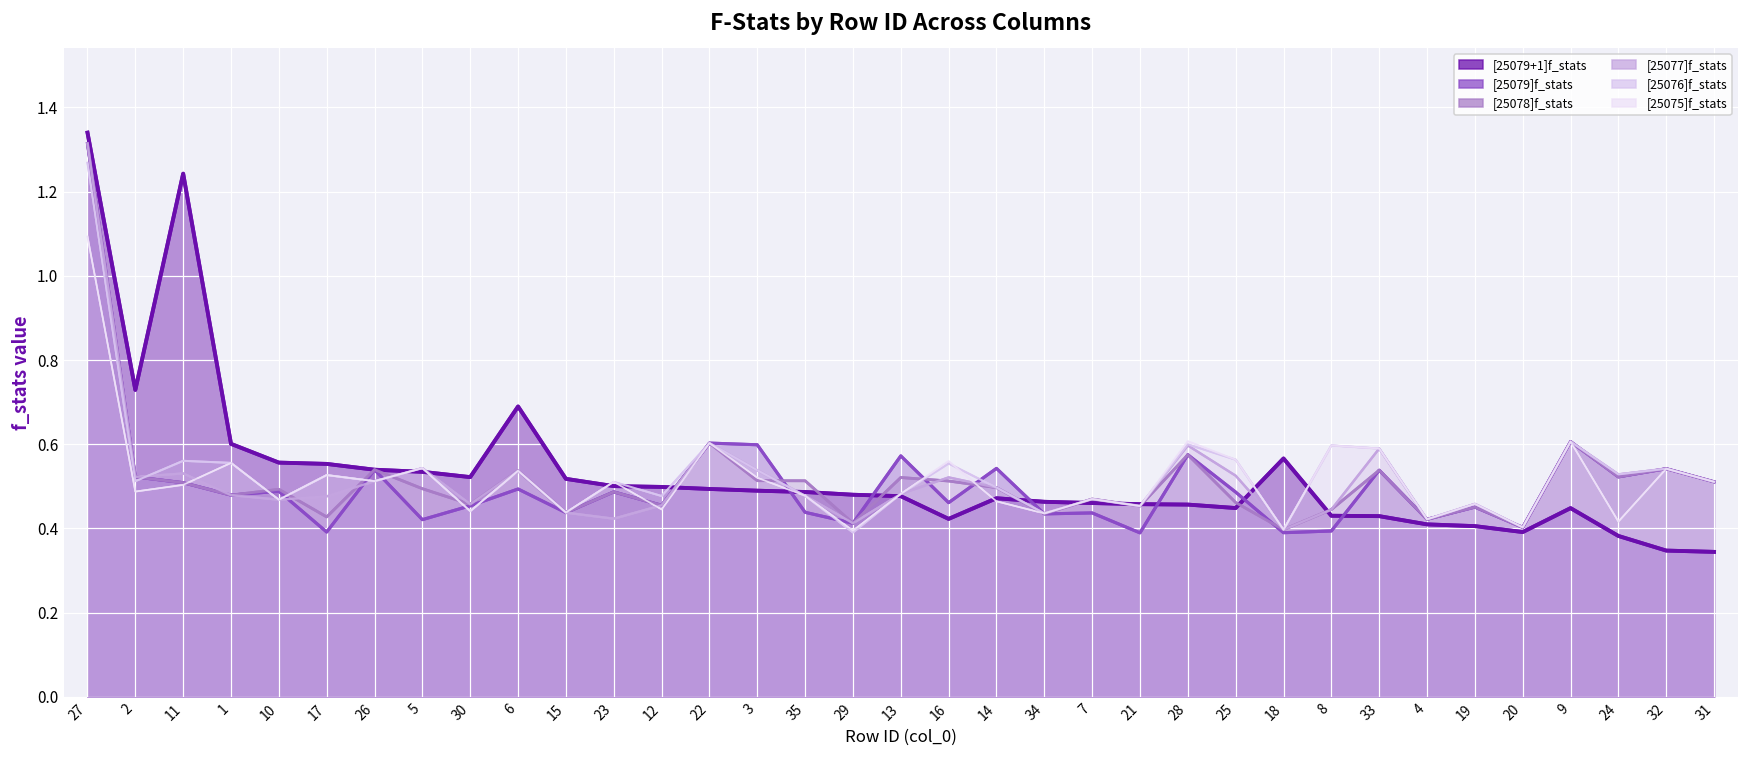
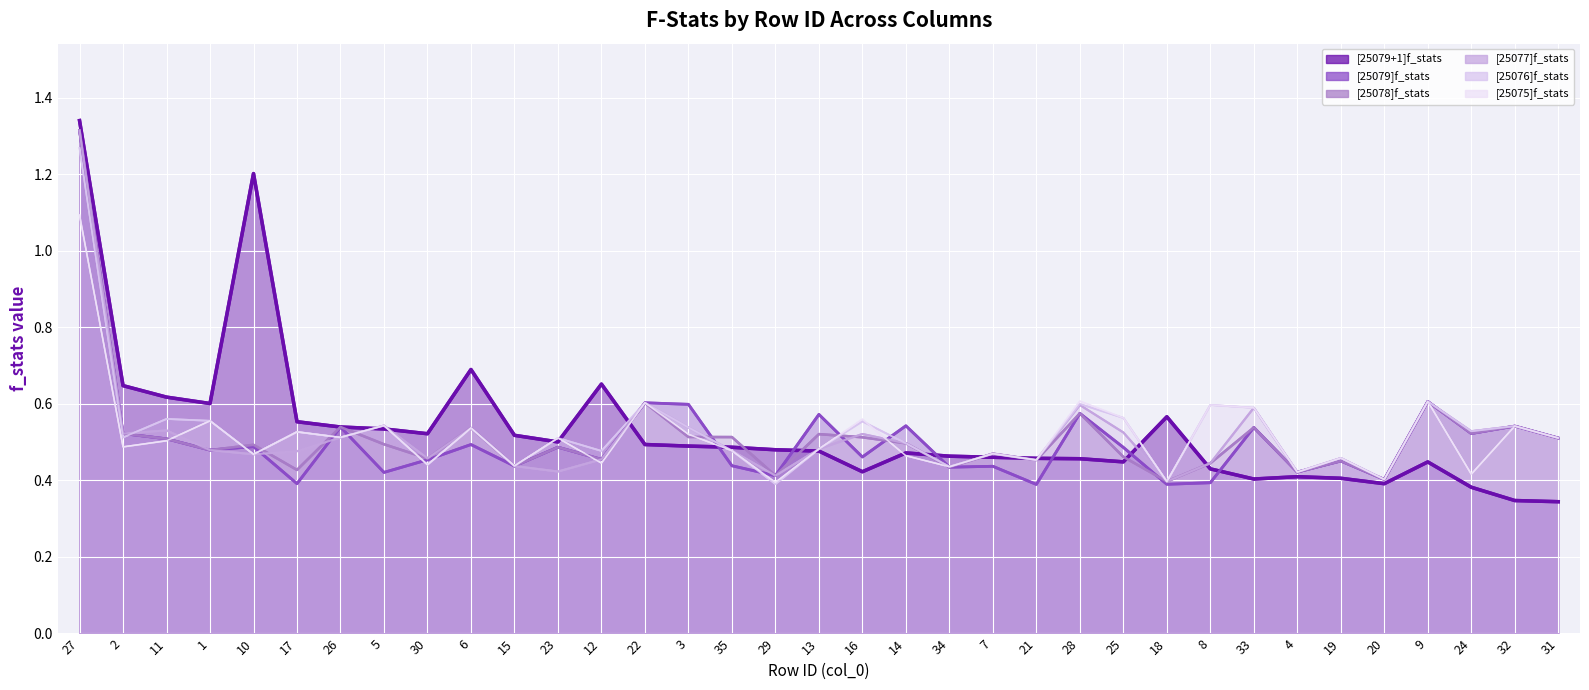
[25079+1]f_stats, 2: 0.73 -> 0.65
[25079+1]f_stats, 11: 1.24 -> 0.62
[25079+1]f_stats, 10: 0.56 -> 1.20
[25079+1]f_stats, 12: 0.50 -> 0.65
[25079+1]f_stats, 33: 0.43 -> 0.40
